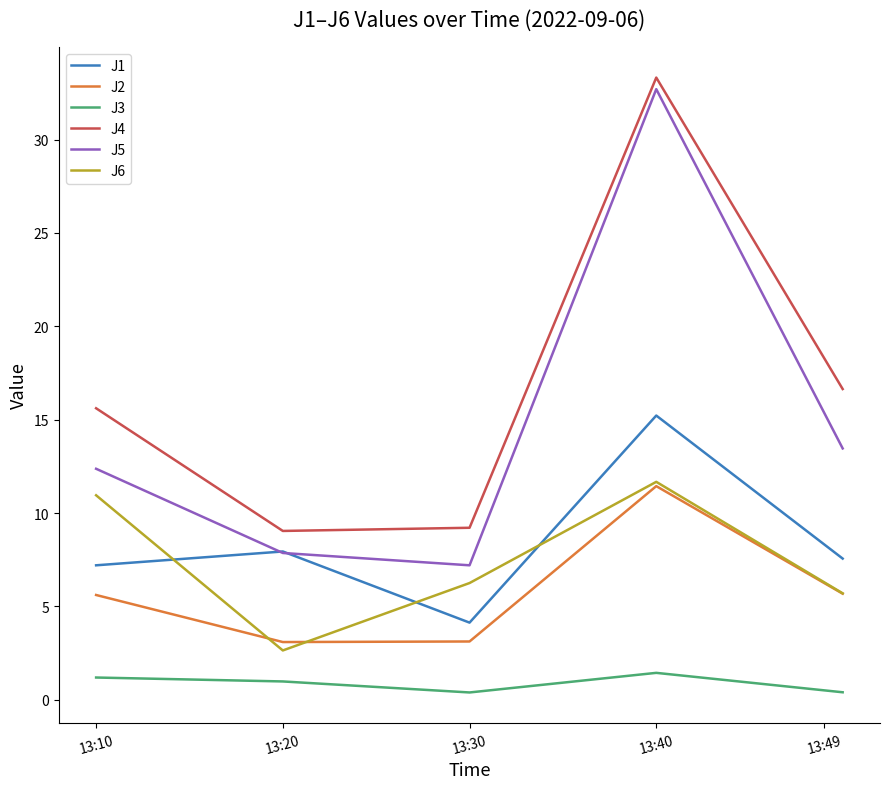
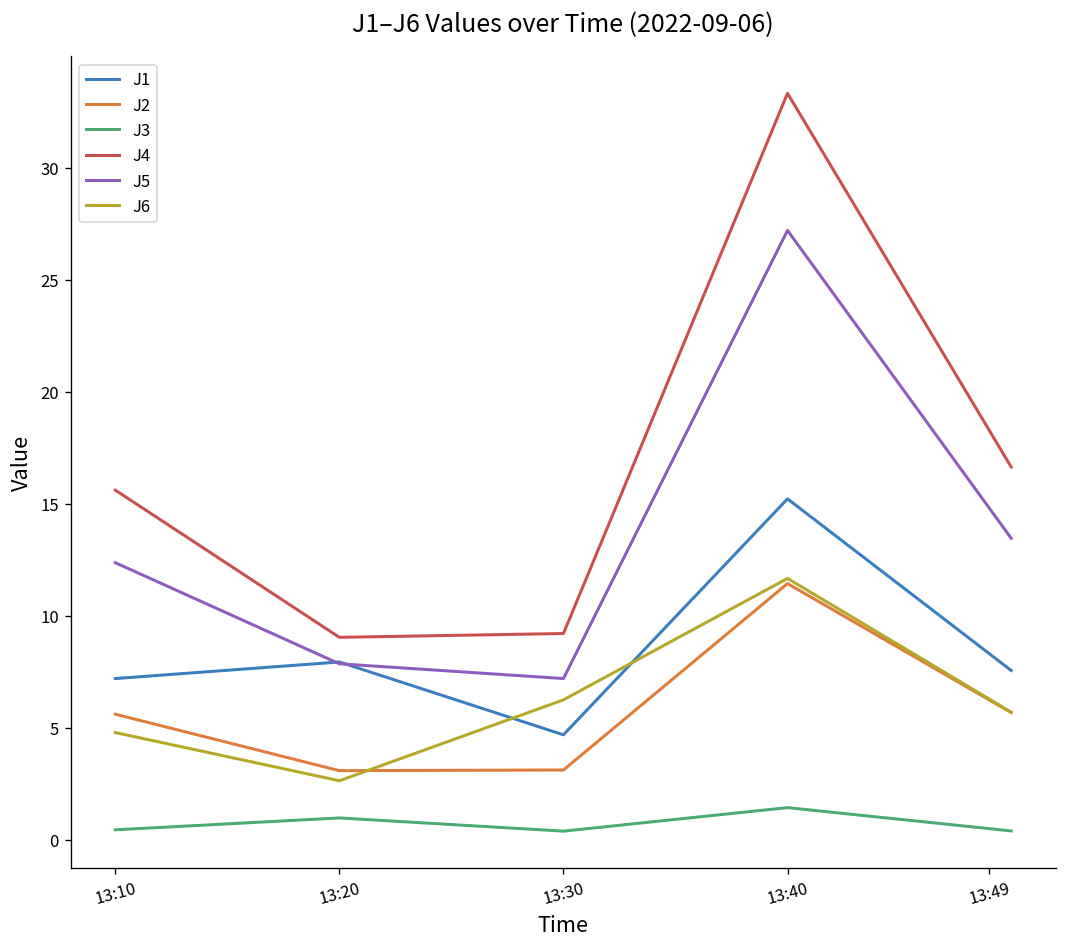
J3, 13:10: 1.2 -> 0.5
J6, 13:10: 11.0 -> 4.8
J1, 13:30: 4.1 -> 4.7
J5, 13:40: 32.7 -> 27.2
